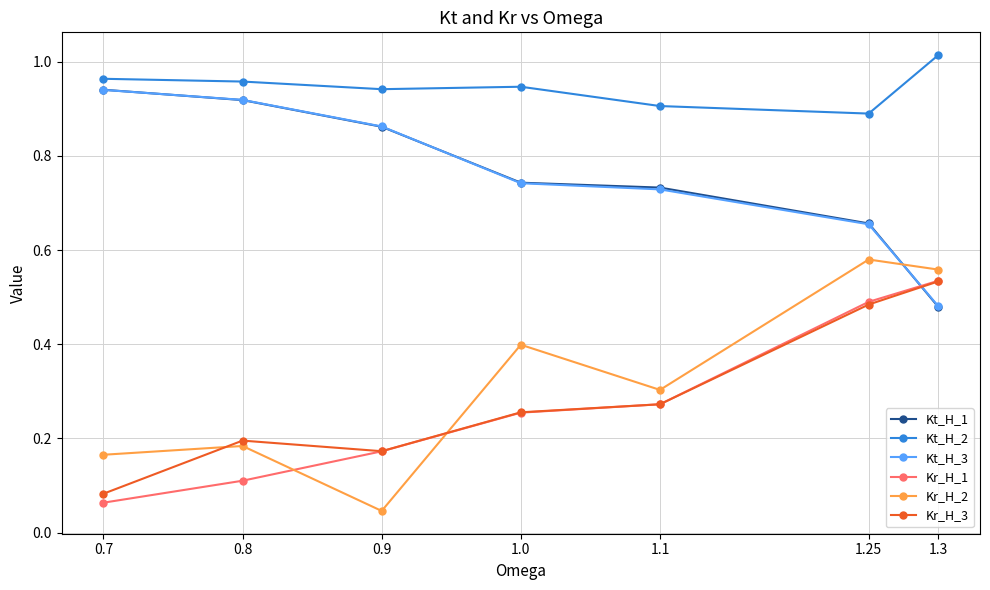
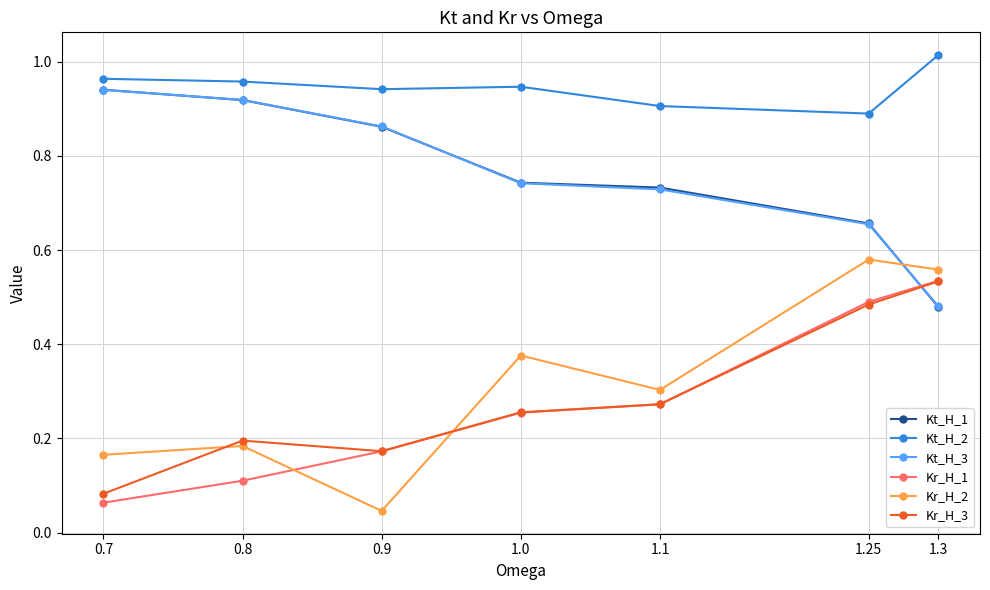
Kr_H_2, 1.0: 0.40 -> 0.38
